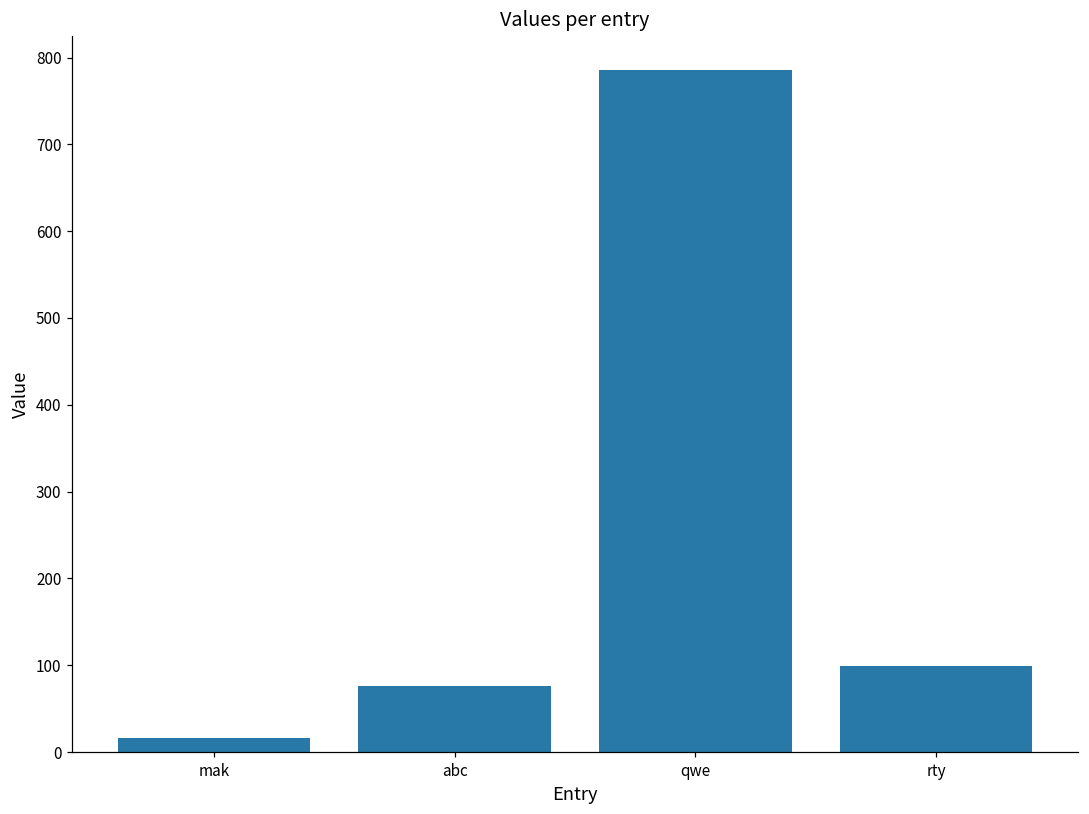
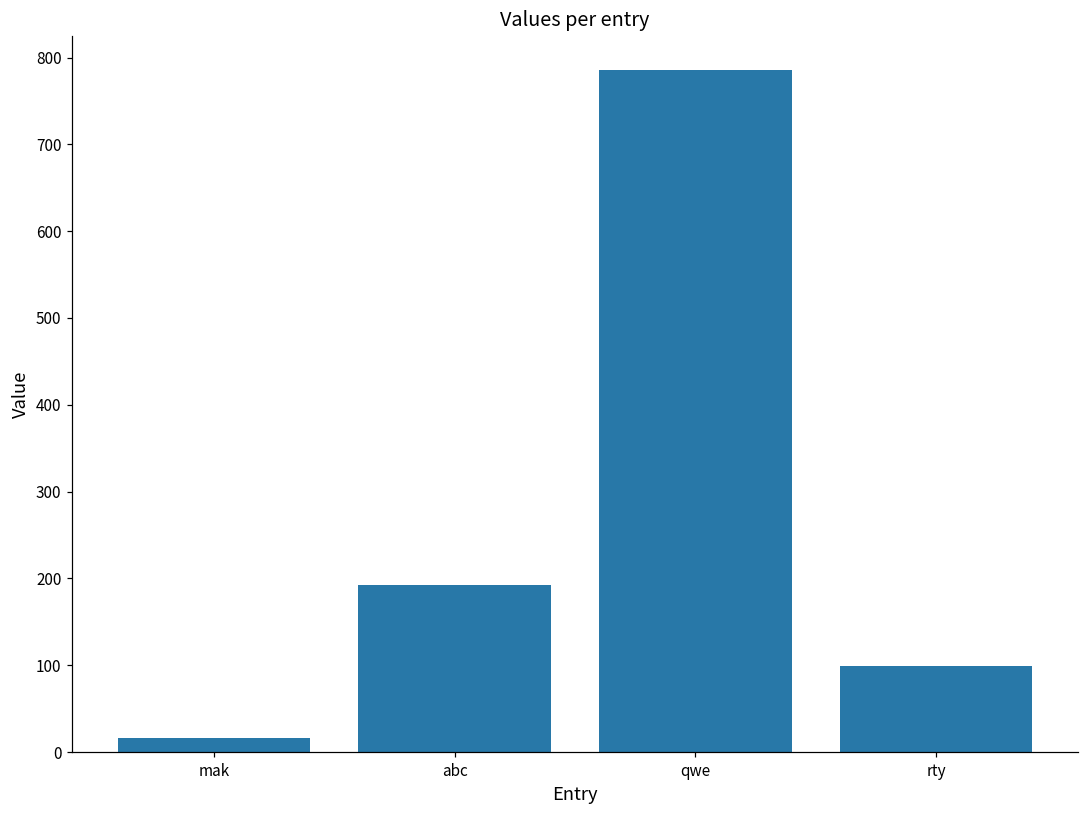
abc: 80 -> 190
